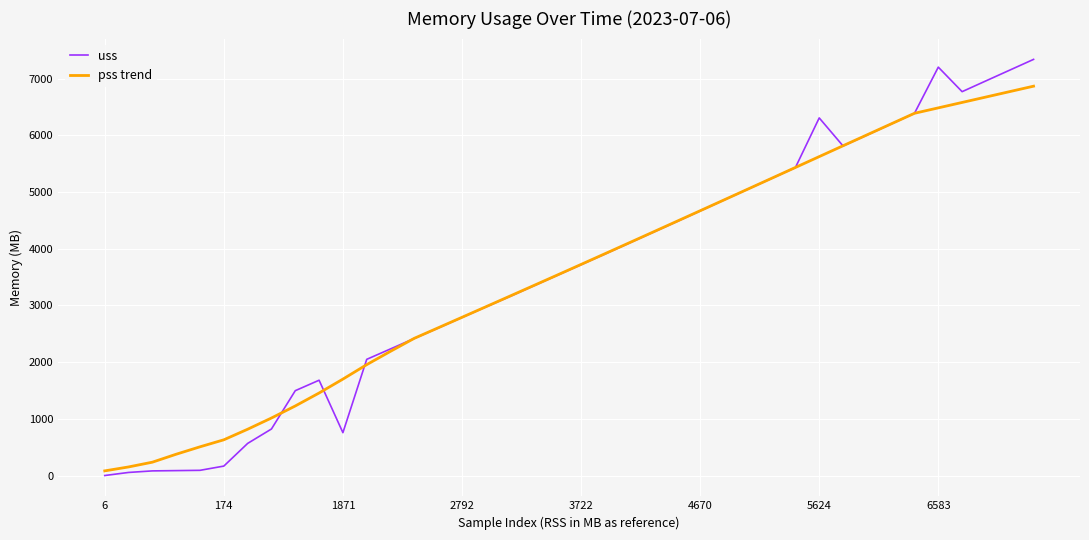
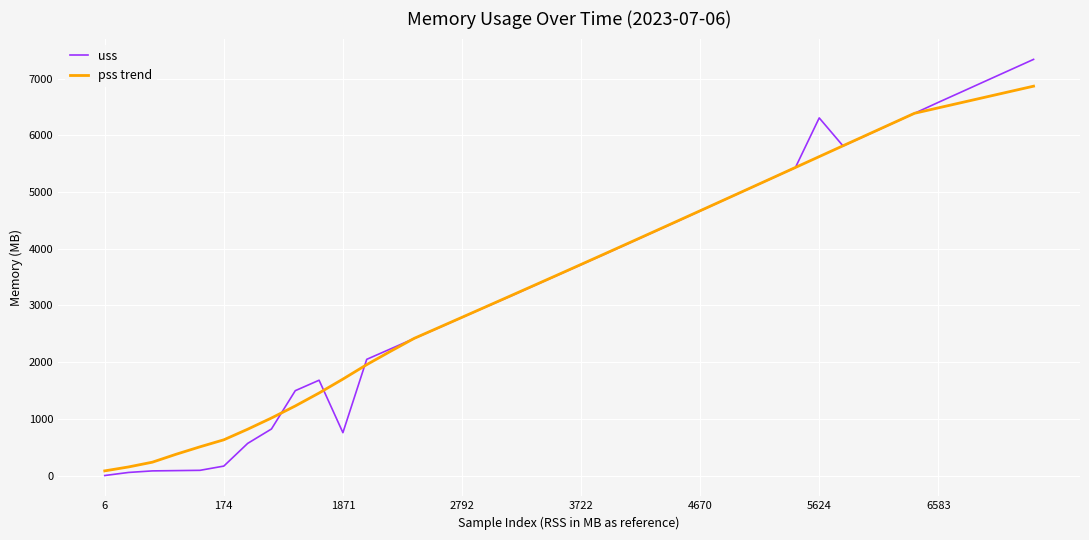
uss, 6583: 7200 -> 6600
